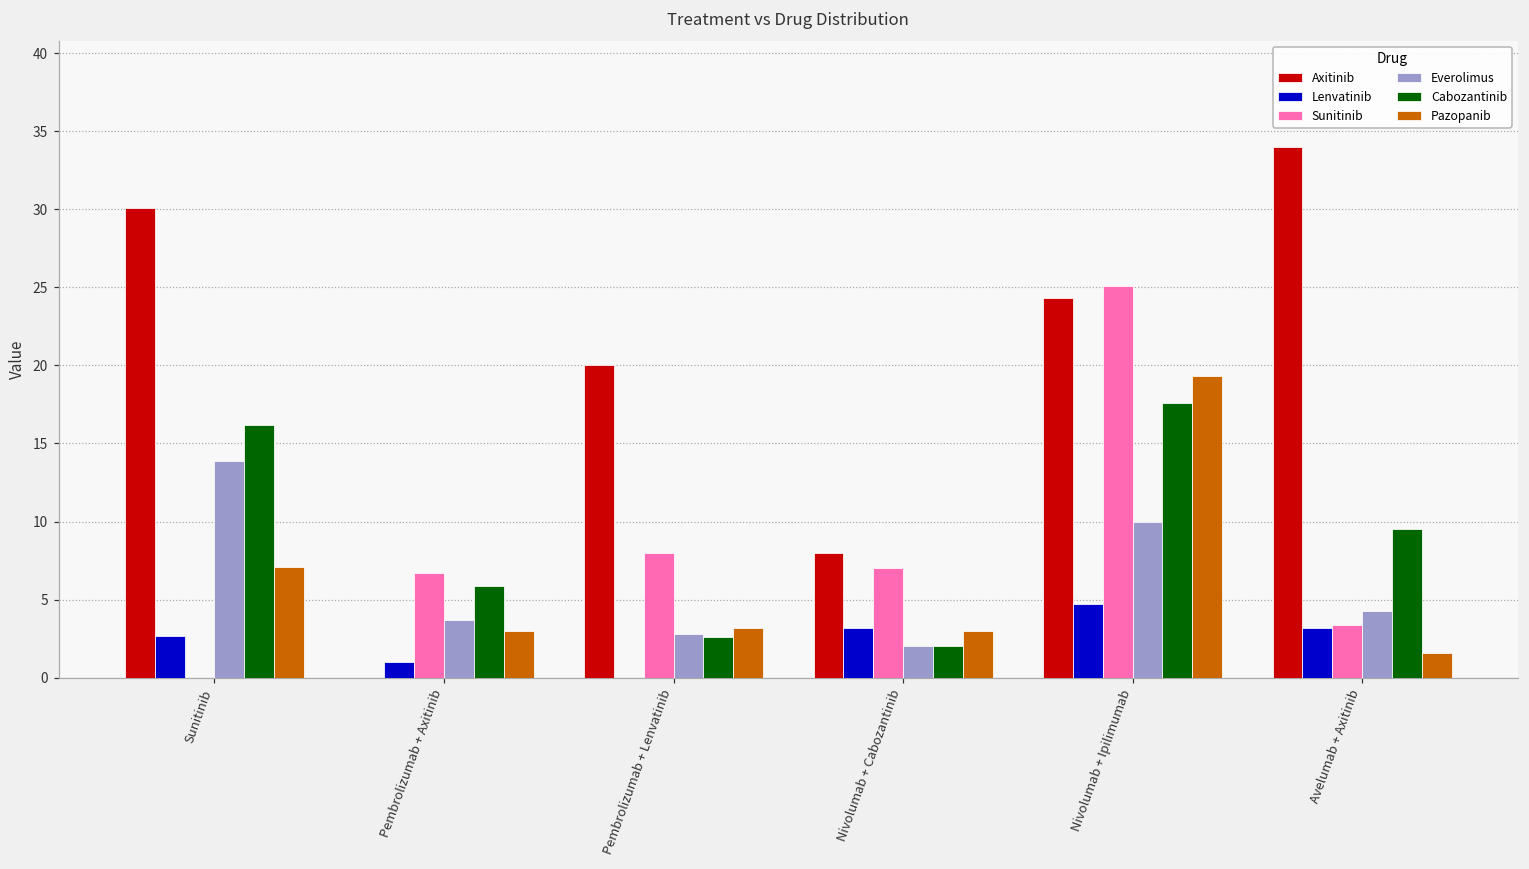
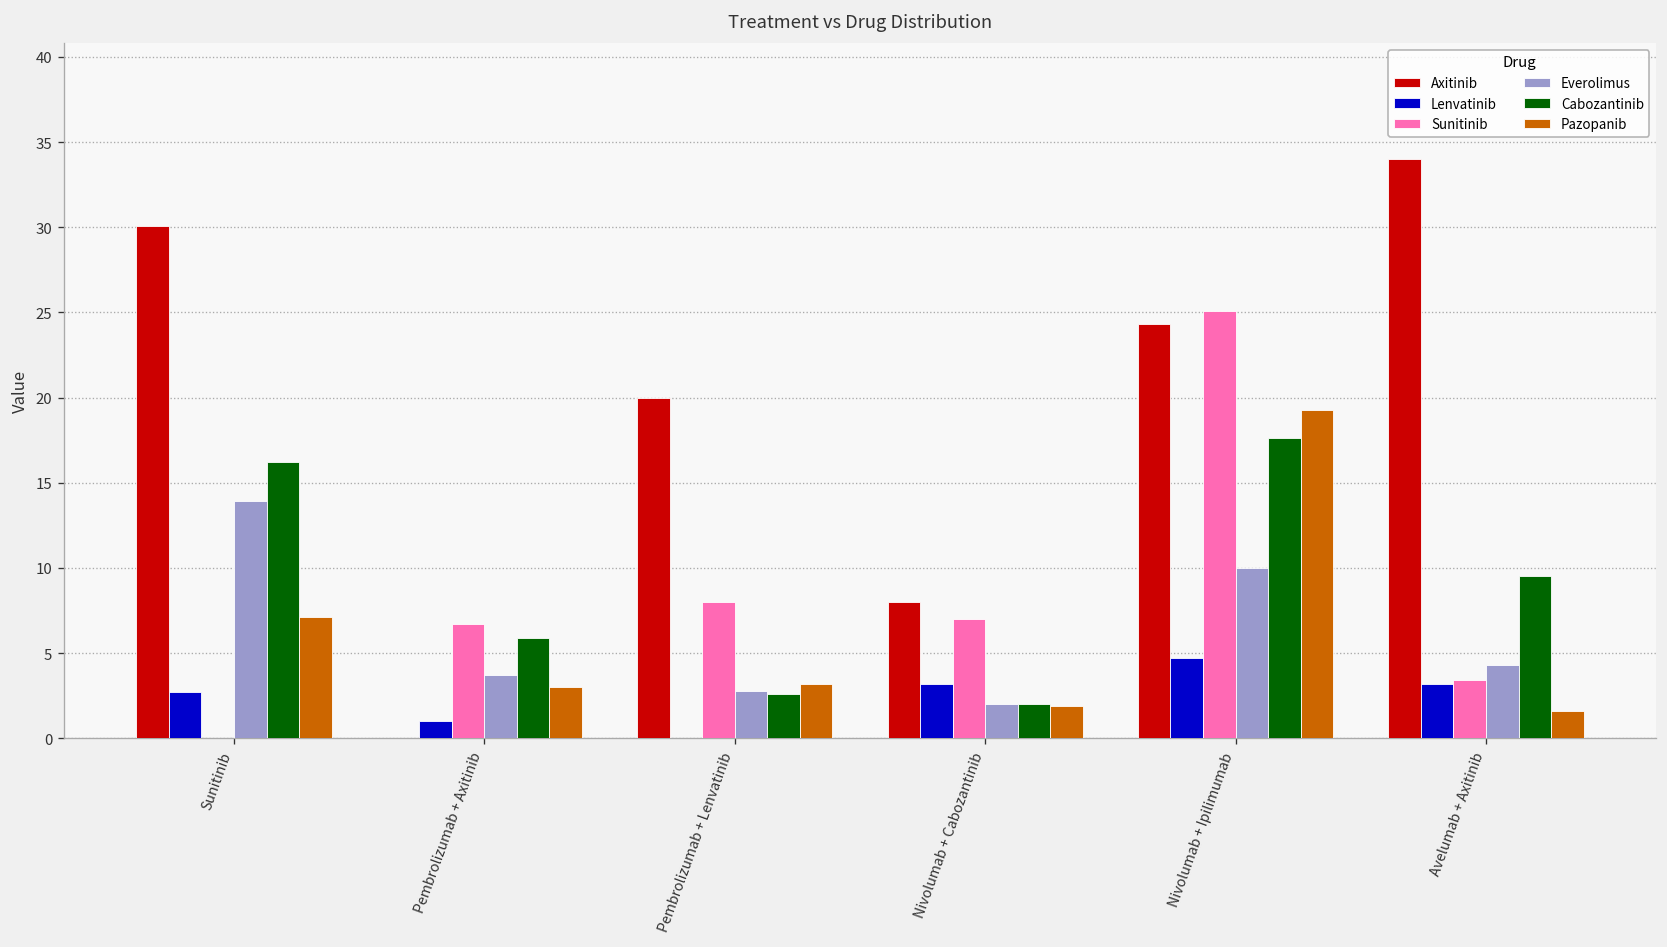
Pazopanib, Nivolumab + Cabozantinib: 3.0 -> 1.9
